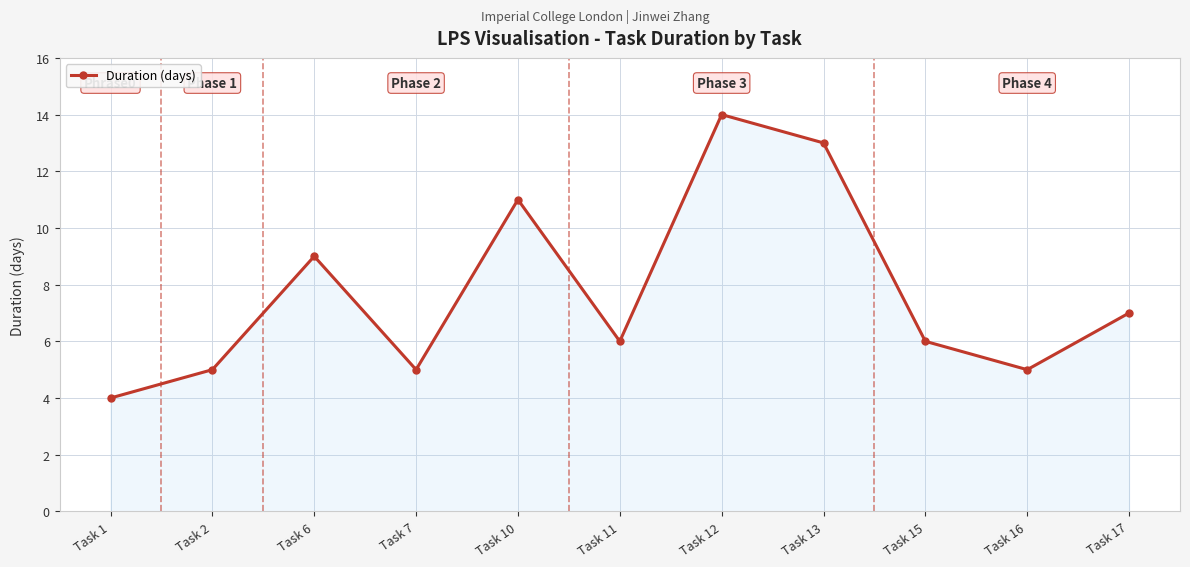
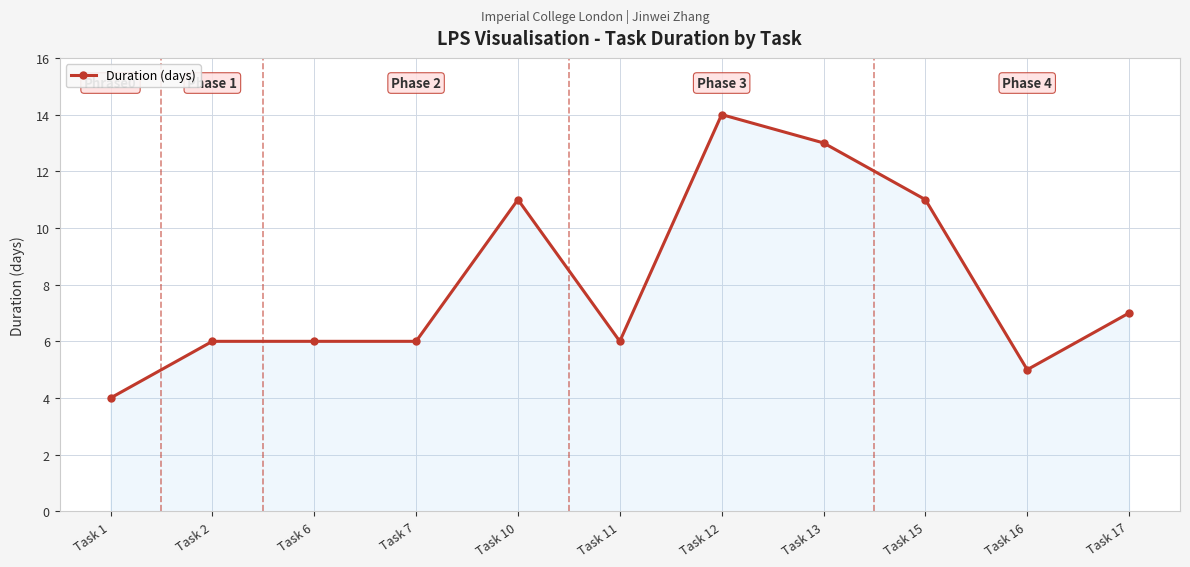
Task 2: 5 -> 6
Task 6: 9 -> 6
Task 7: 5 -> 6
Task 15: 6 -> 11
